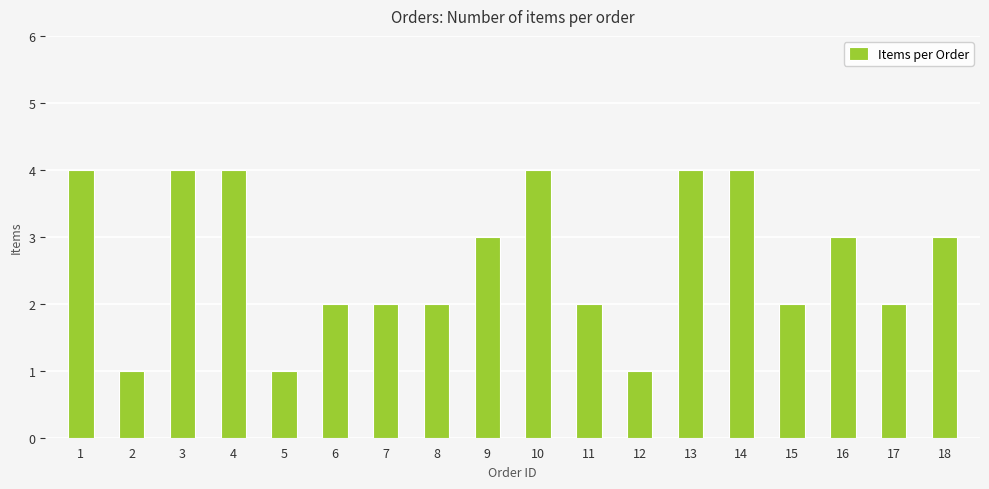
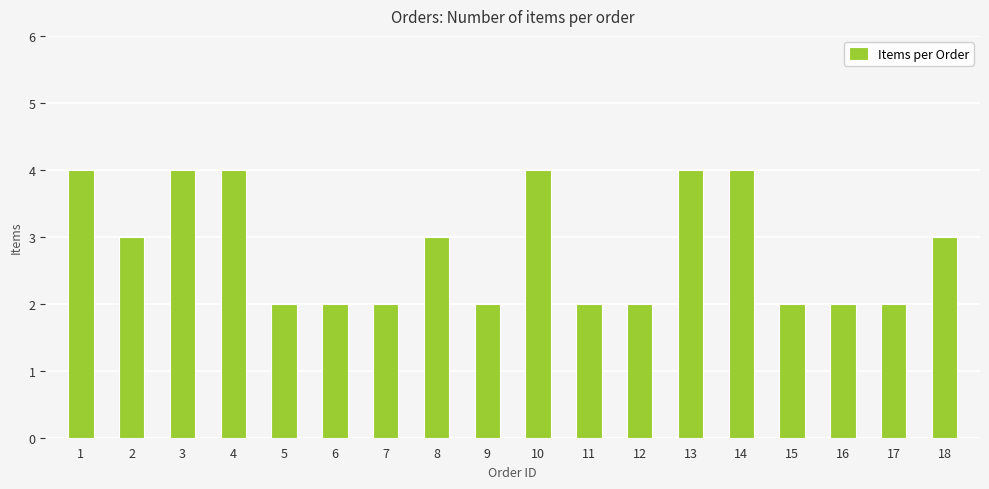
2: 1 -> 3
5: 1 -> 2
8: 2 -> 3
9: 3 -> 2
12: 1 -> 2
16: 3 -> 2
